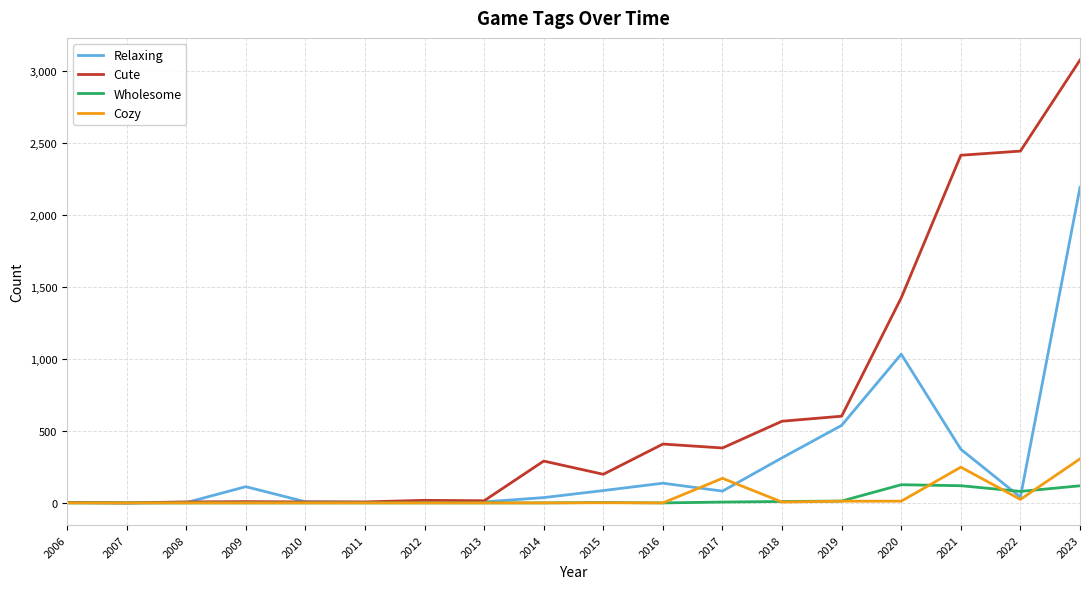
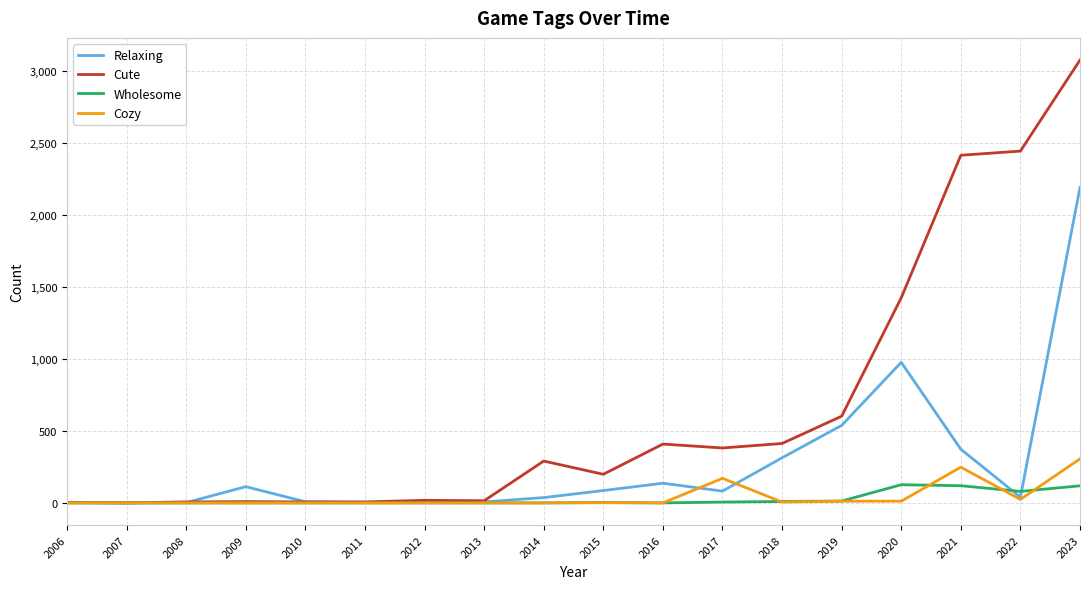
Cute, 2018: 570 -> 410
Relaxing, 2020: 1,030 -> 980
